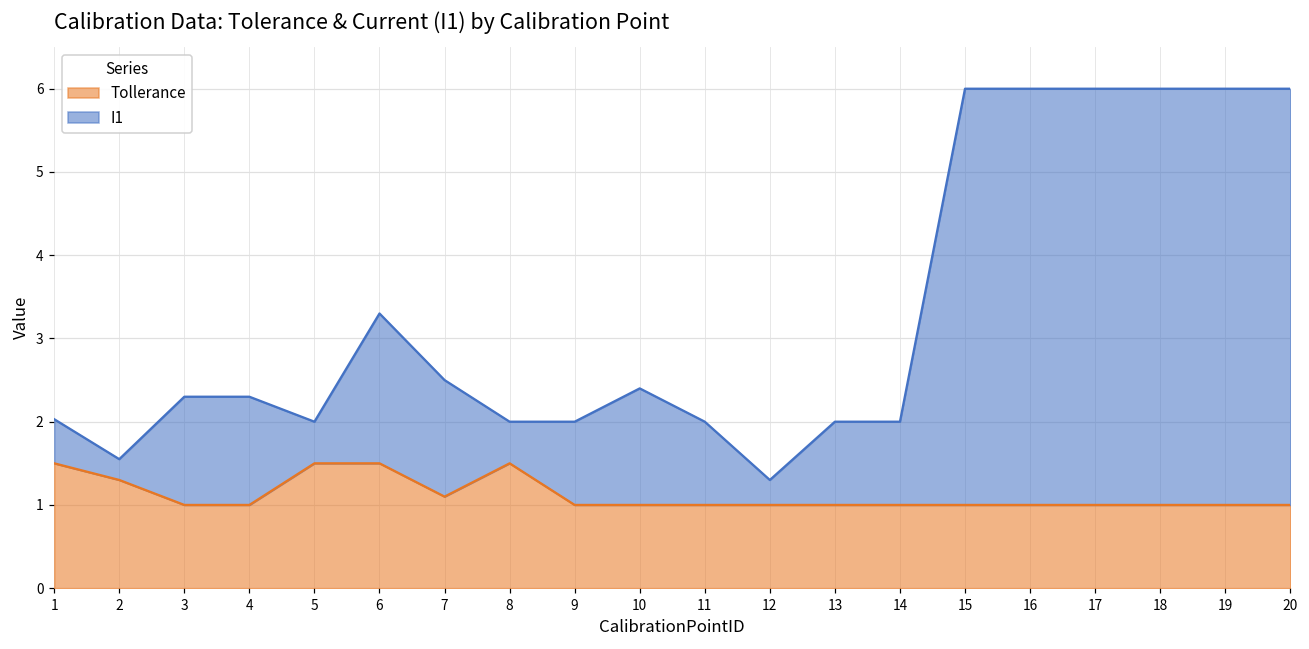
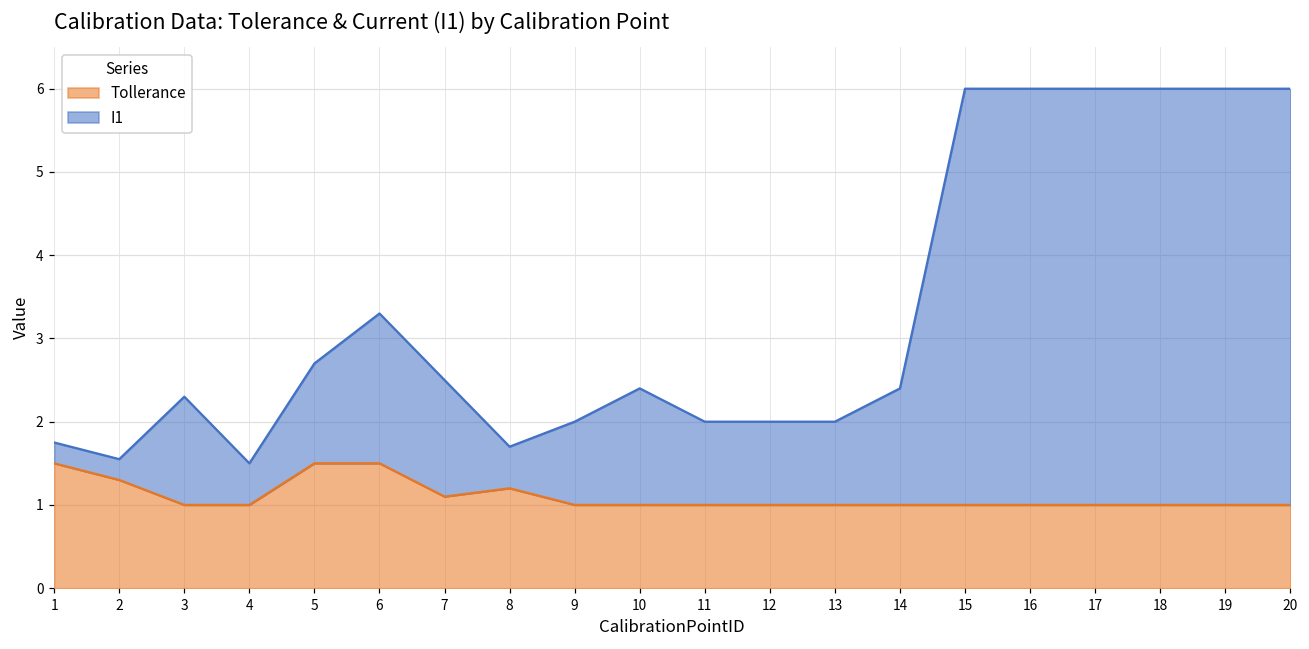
I1, 1: 0.5 -> 0.3
I1, 4: 1.3 -> 0.5
I1, 5: 0.5 -> 1.2
Tollerance, 8: 1.5 -> 1.2
I1, 12: 0.3 -> 1.0
I1, 14: 1.0 -> 1.4
